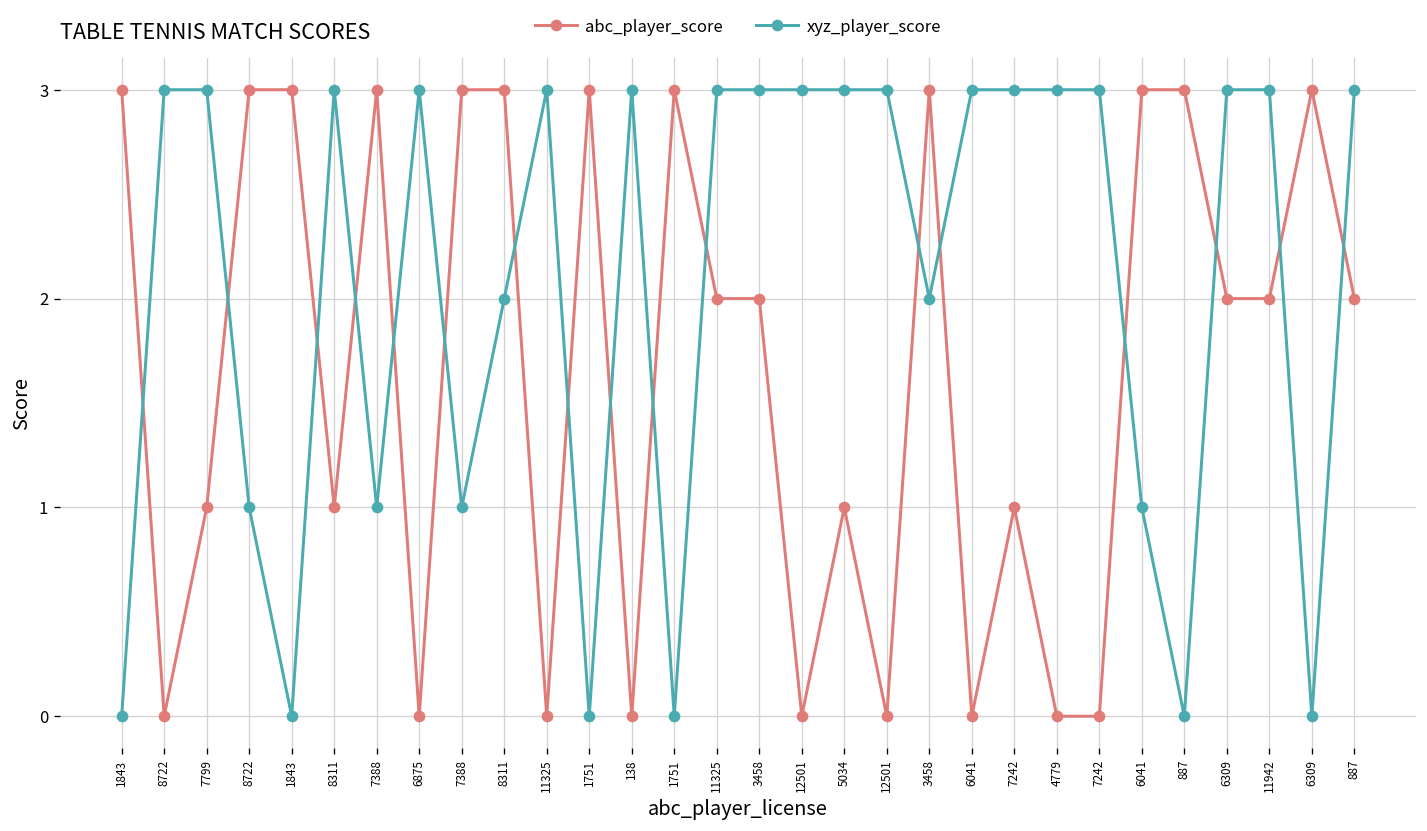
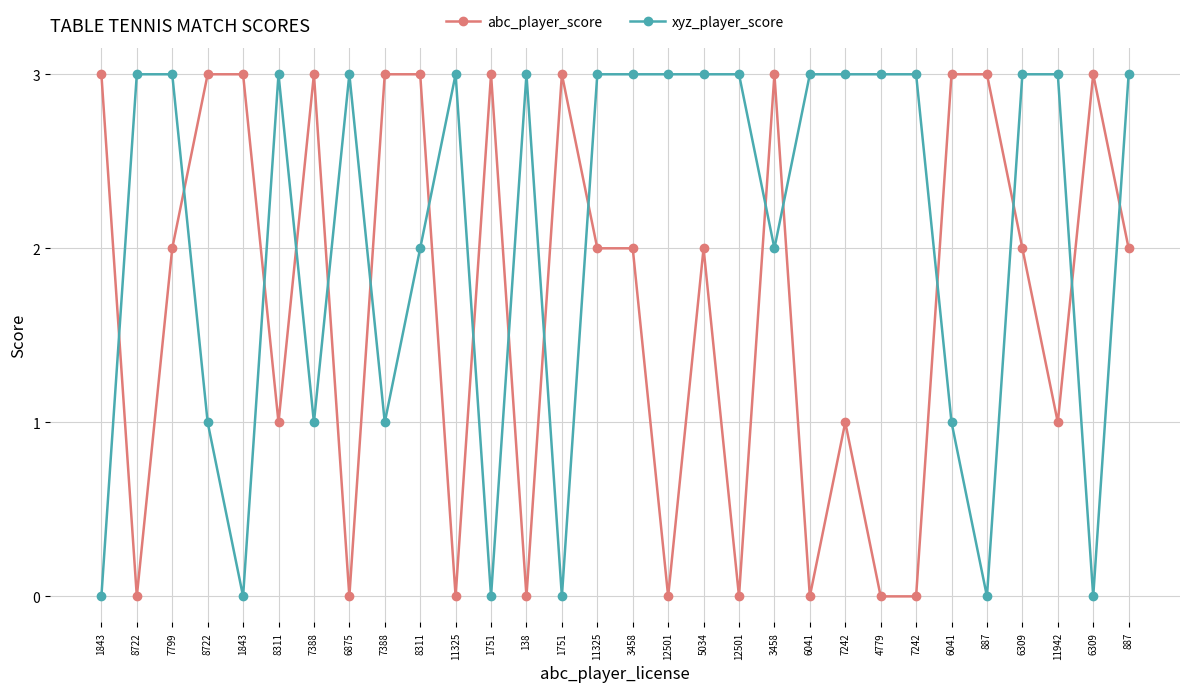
abc_player_score, 7799: 1 -> 2
abc_player_score, 5034: 1 -> 2
abc_player_score, 11942: 2 -> 1
